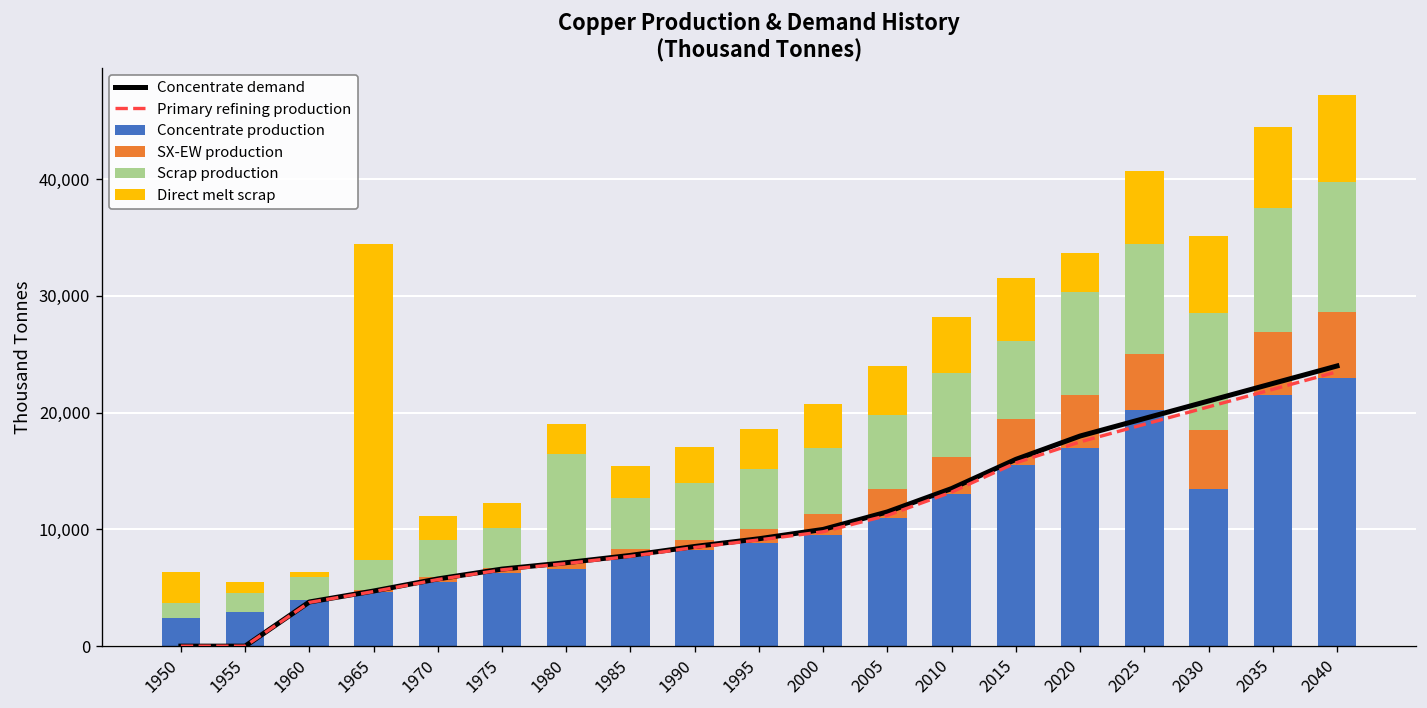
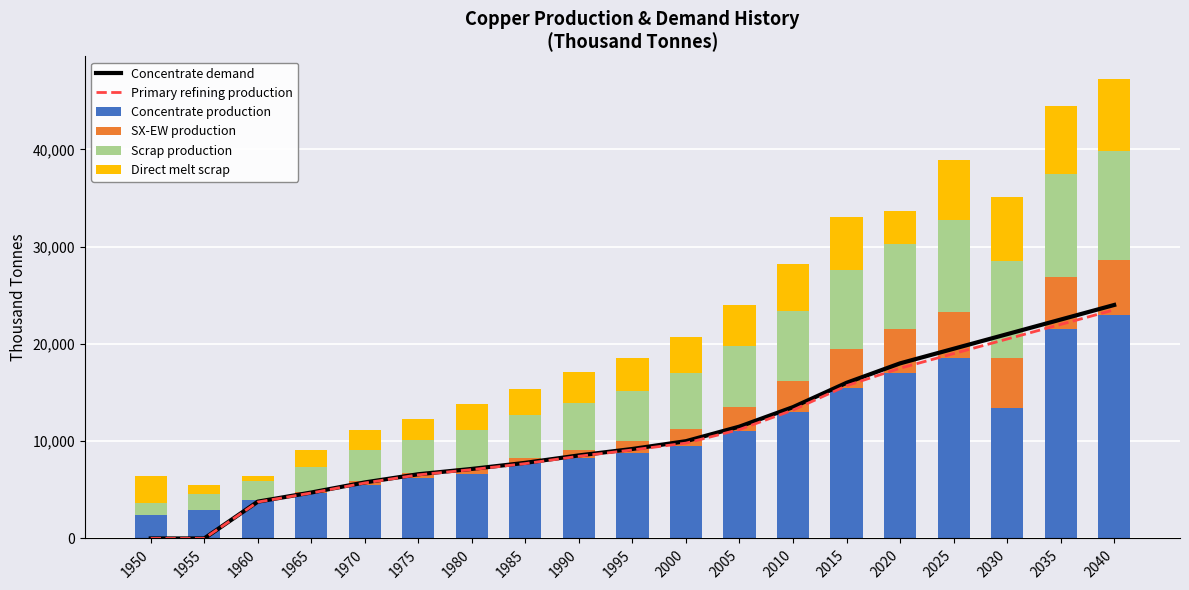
Direct melt scrap, 1965: 27,000 -> 2,000
Scrap production, 1980: 9,000 -> 4,000
Scrap production, 2015: 7,000 -> 8,000
Concentrate production, 2025: 20,000 -> 19,000
